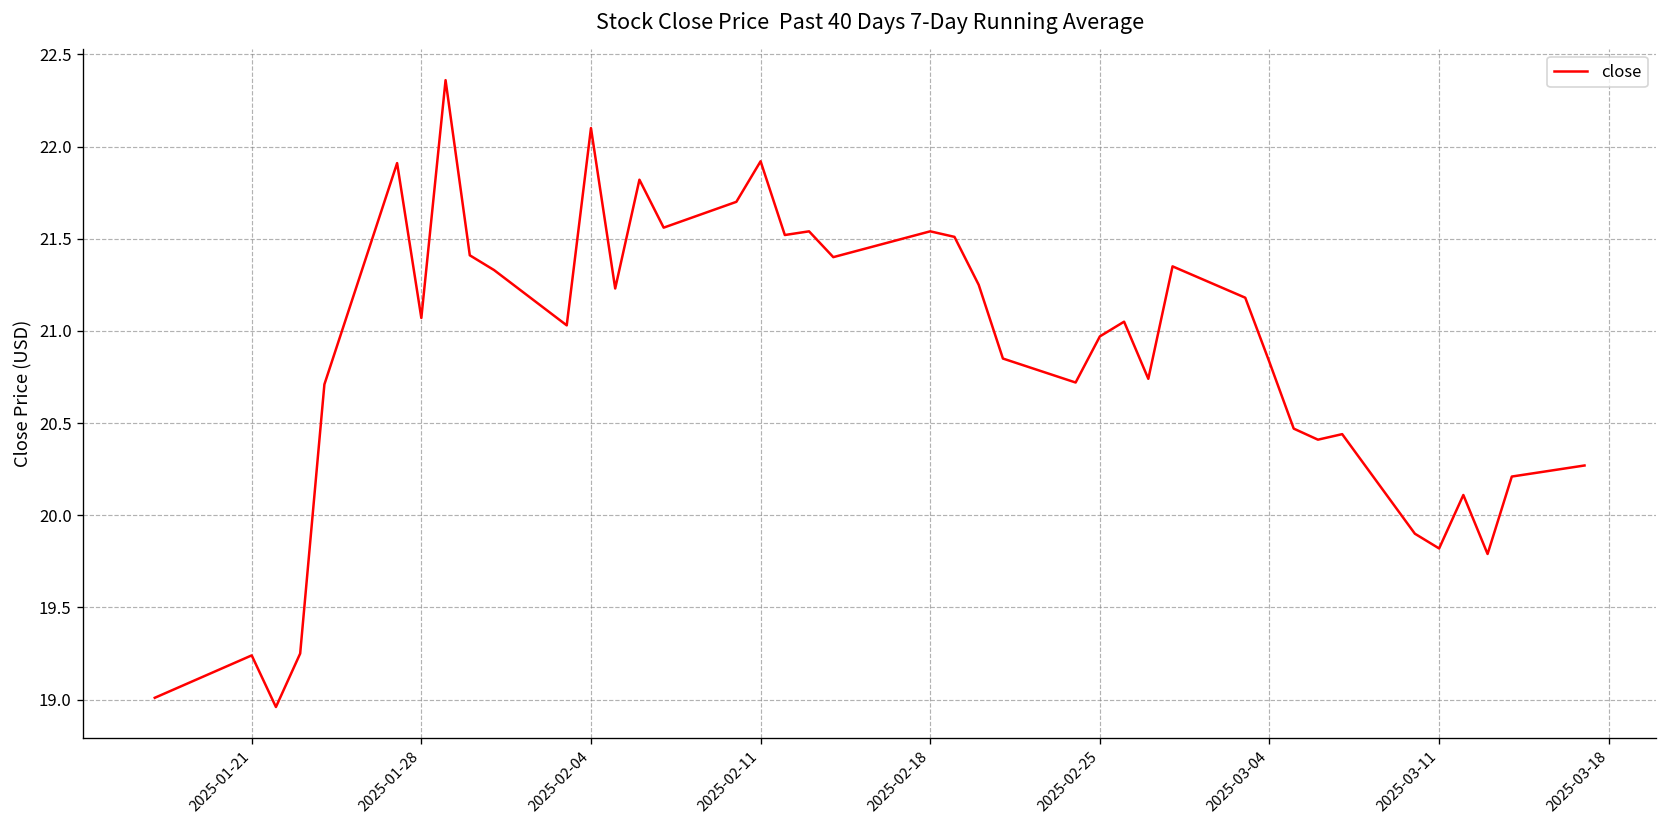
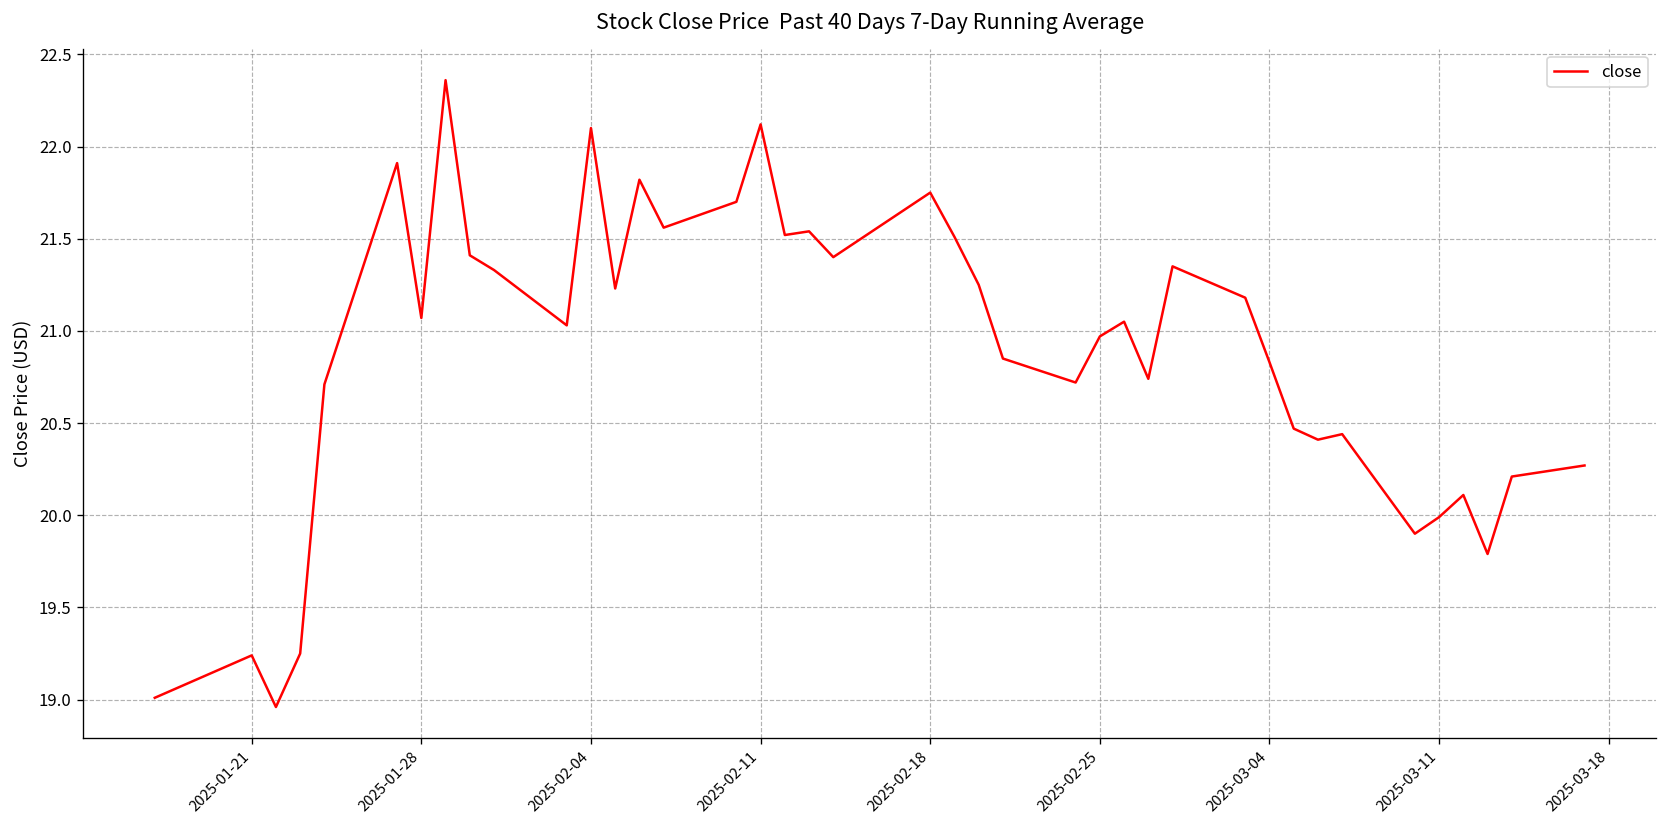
2025-02-11: 21.92 -> 22.12
2025-02-18: 21.54 -> 21.75
2025-03-11: 19.82 -> 19.99
